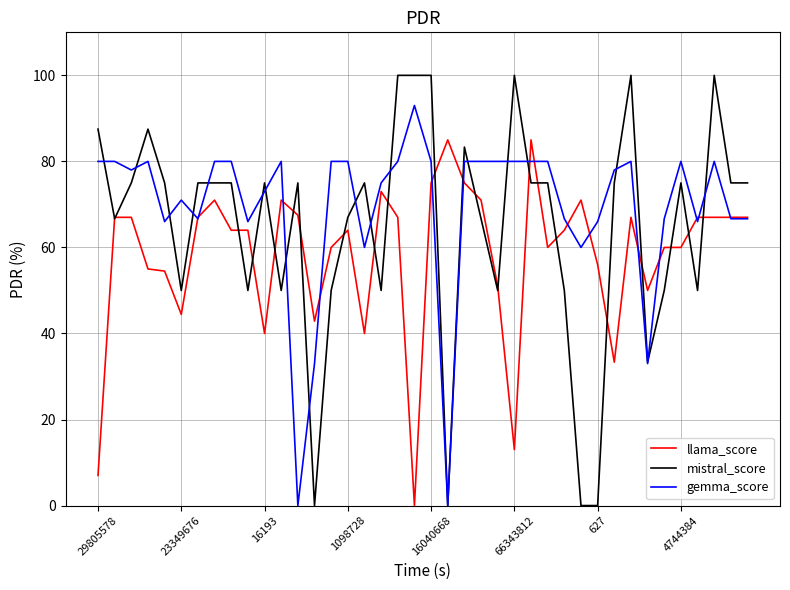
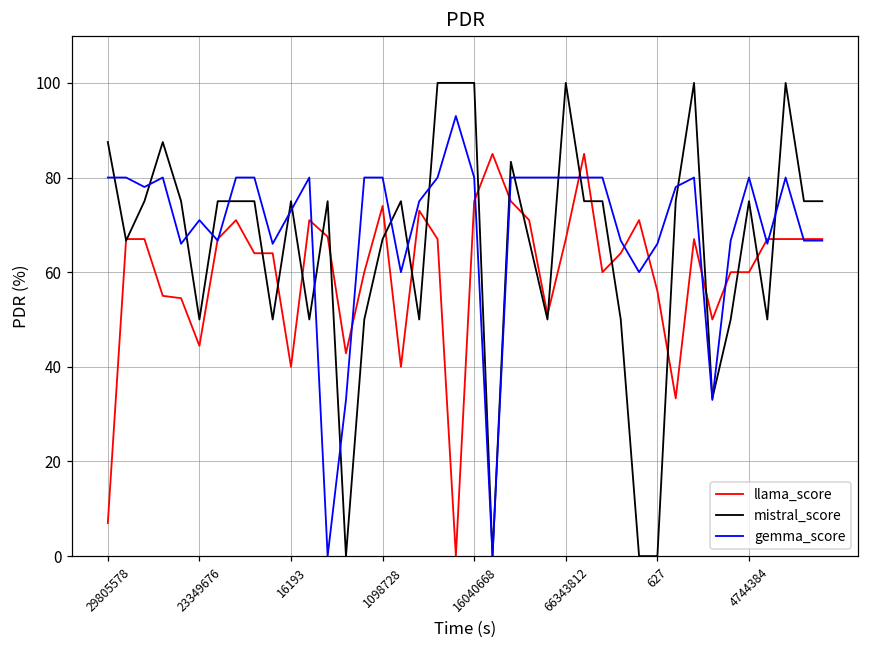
llama_score, 1098728: 64 -> 74
llama_score, 66343812: 13 -> 67
